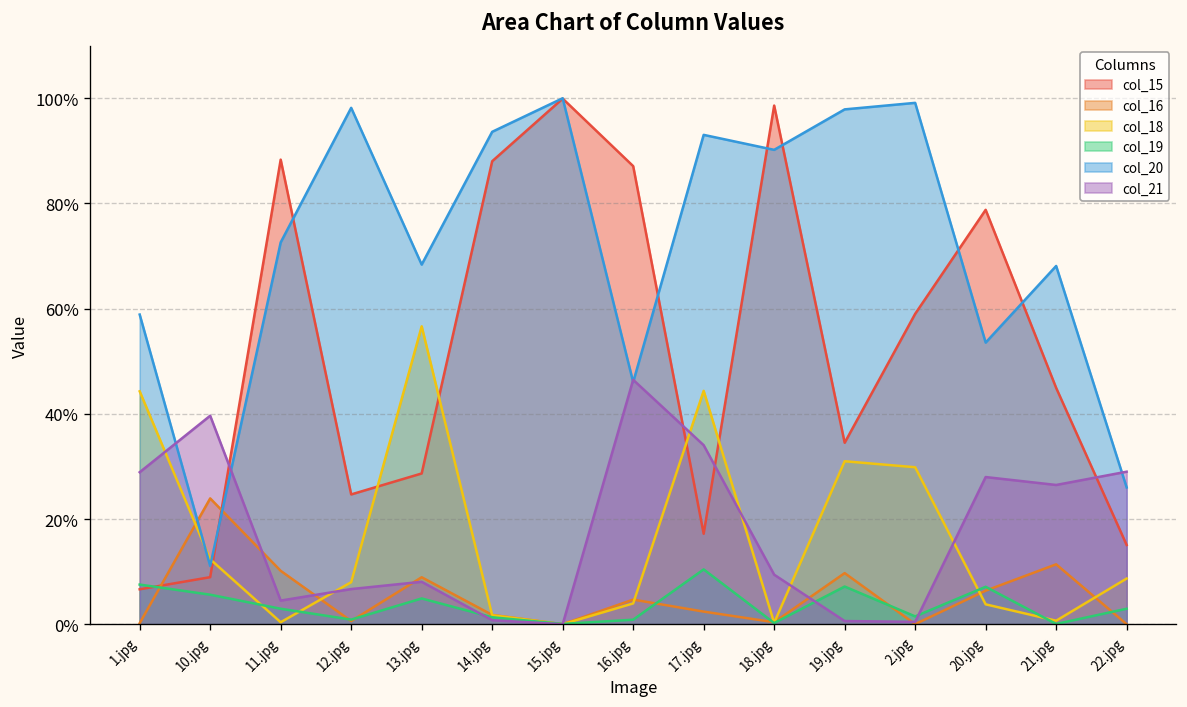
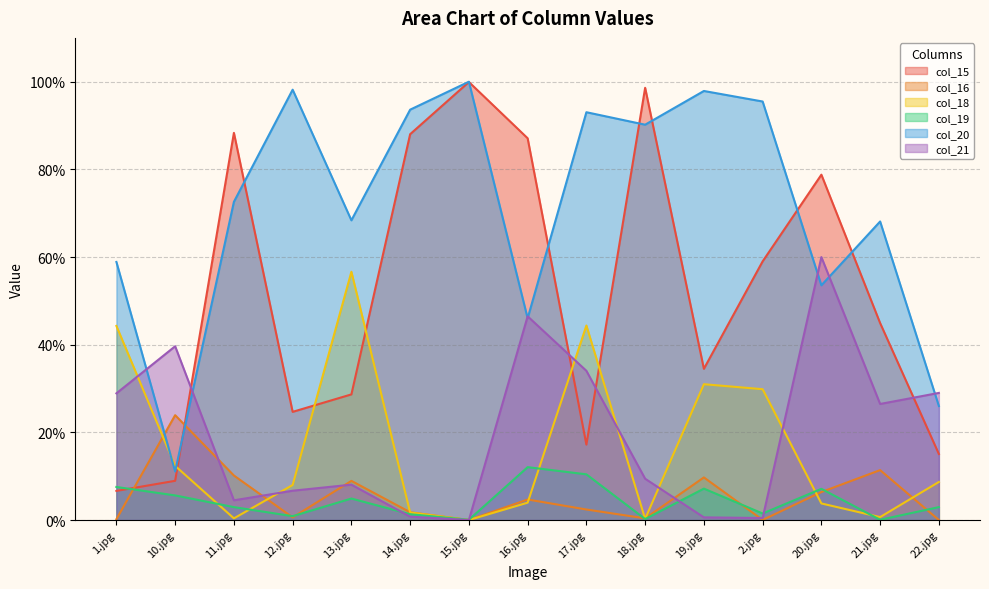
col_19, 16.jpg: 1% -> 12%
col_20, 2.jpg: 99% -> 95%
col_21, 20.jpg: 28% -> 60%
